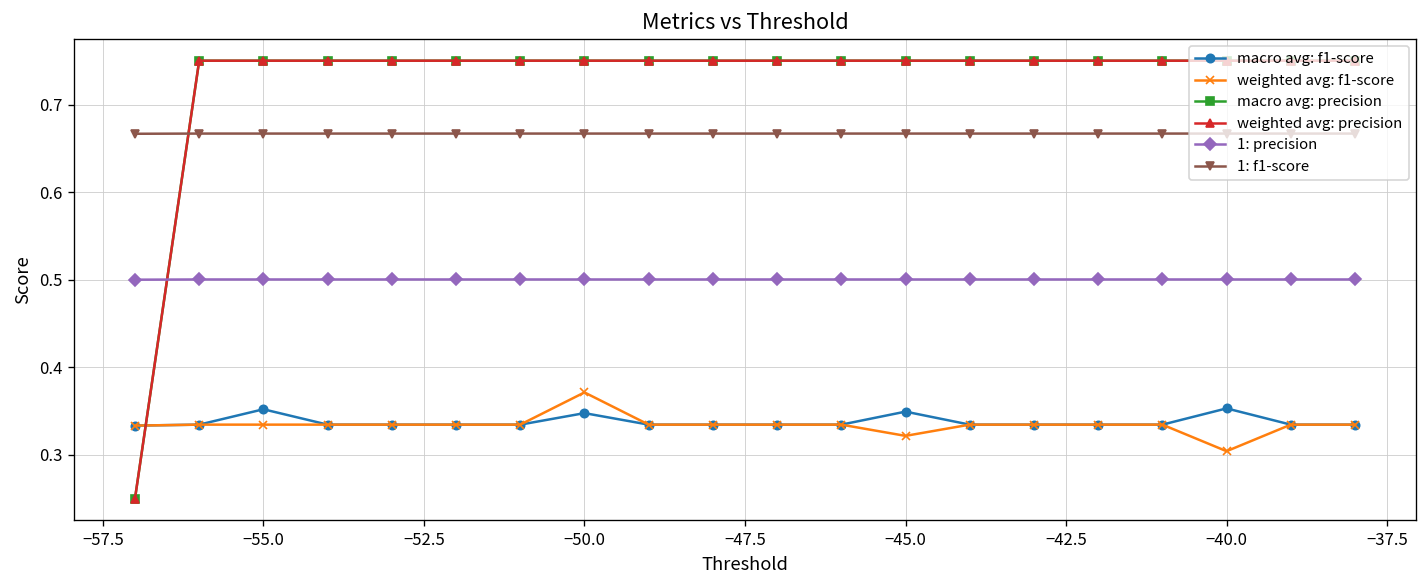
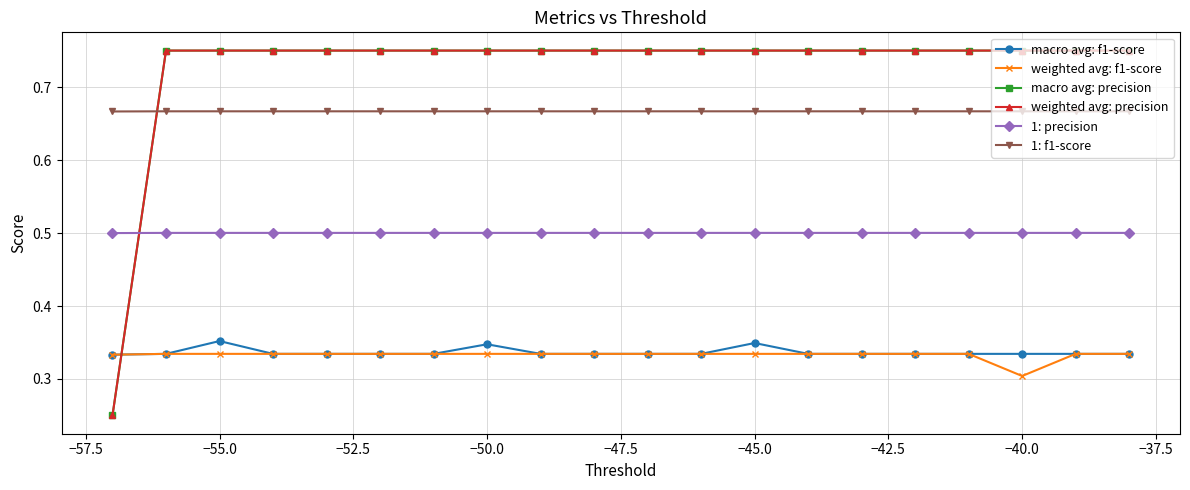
weighted avg: f1-score, −50.0: 0.37 -> 0.33
weighted avg: f1-score, −45.0: 0.32 -> 0.33
macro avg: f1-score, −40.0: 0.35 -> 0.33
